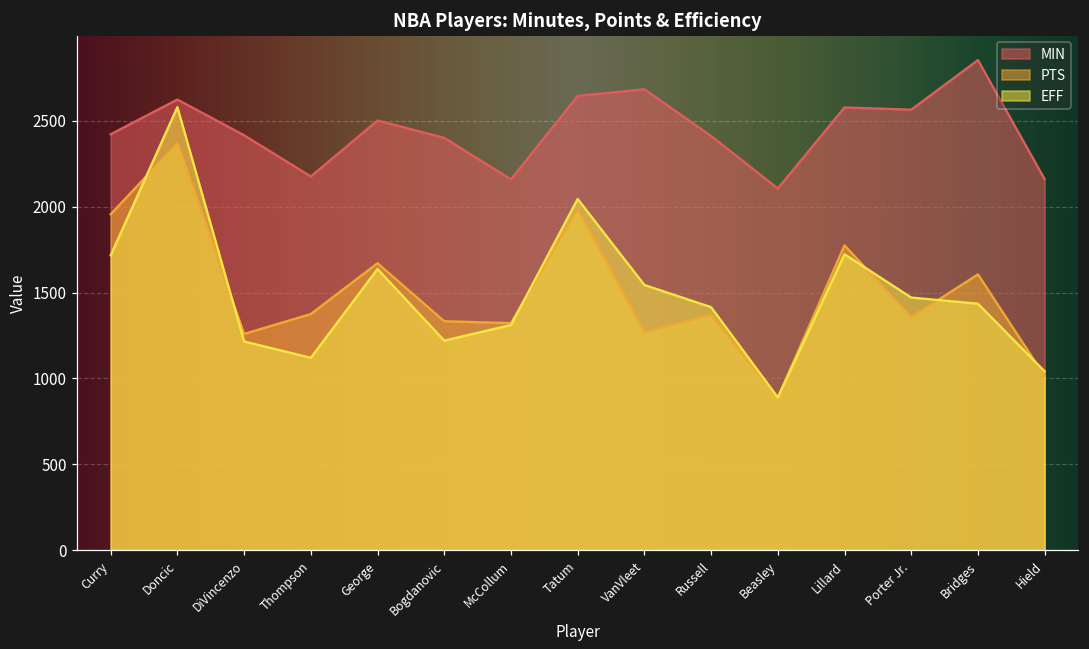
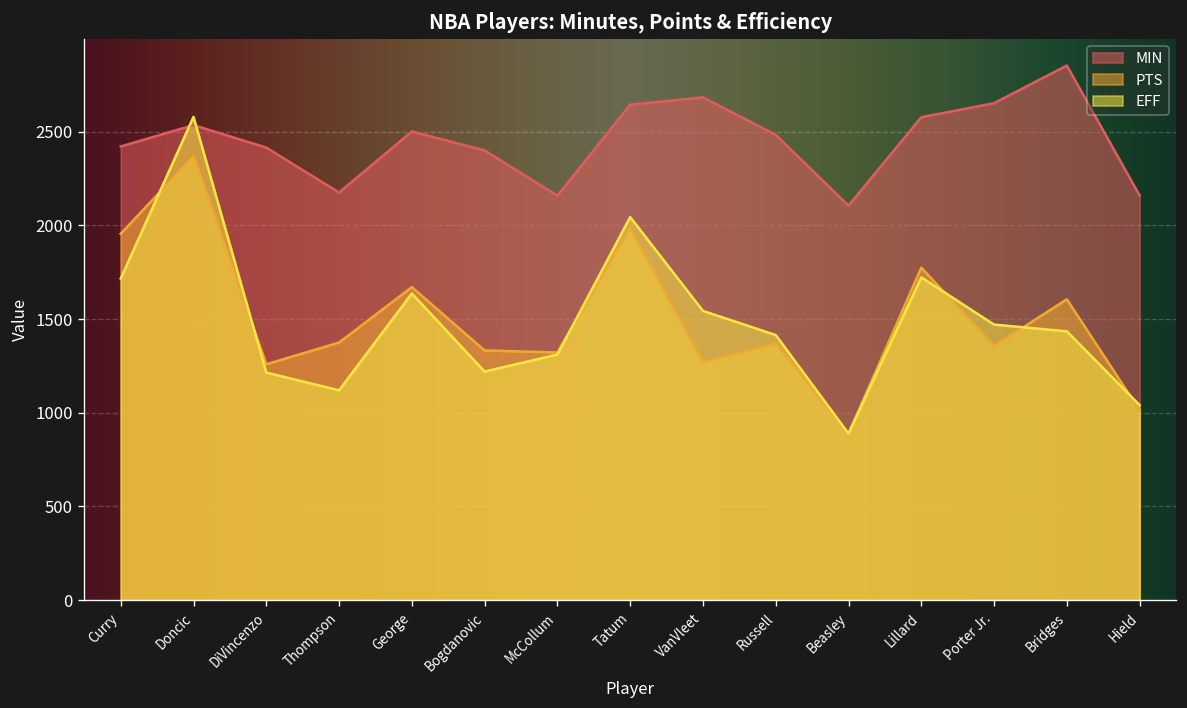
MIN, Doncic: 2620 -> 2540
MIN, Russell: 2410 -> 2480
MIN, Porter Jr.: 2570 -> 2650
